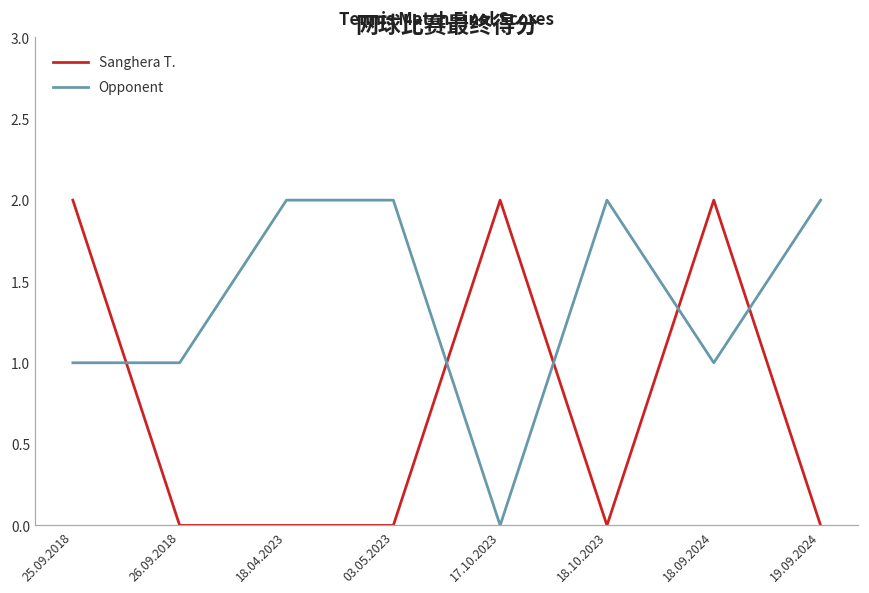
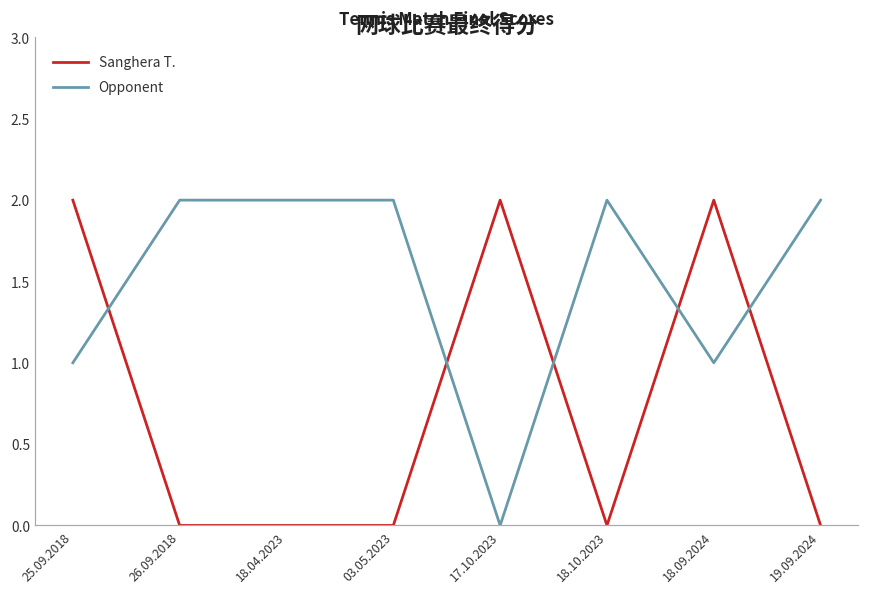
Opponent, 26.09.2018: 1 -> 2
